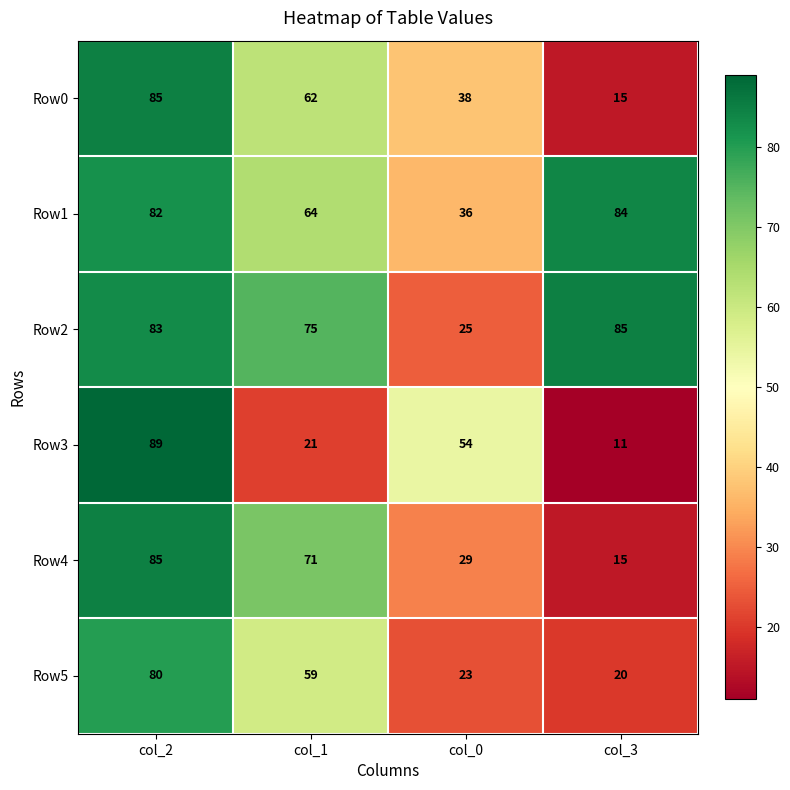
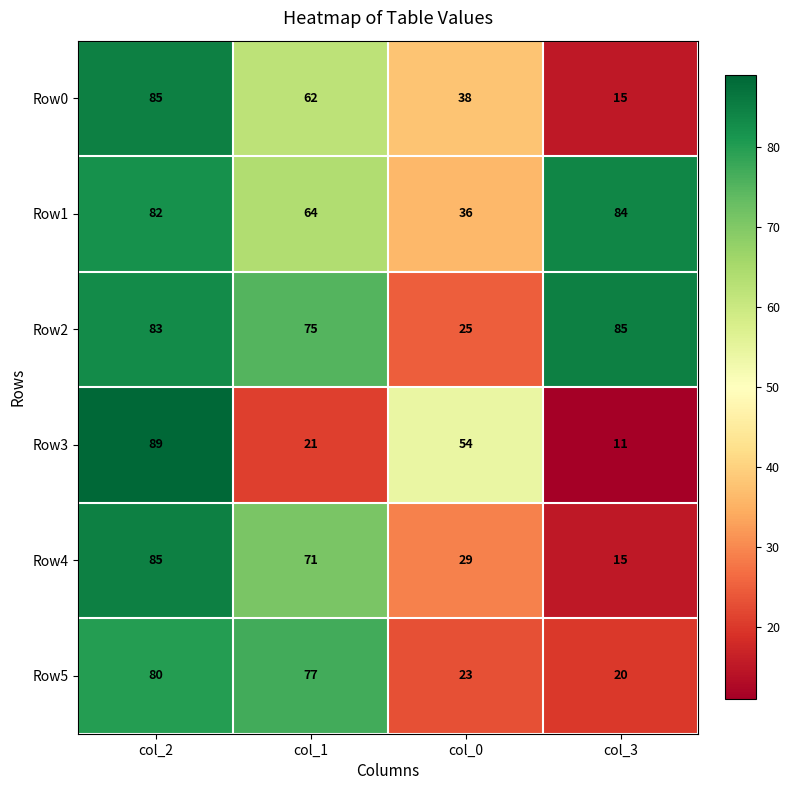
Row5, col_1: 59 -> 77
